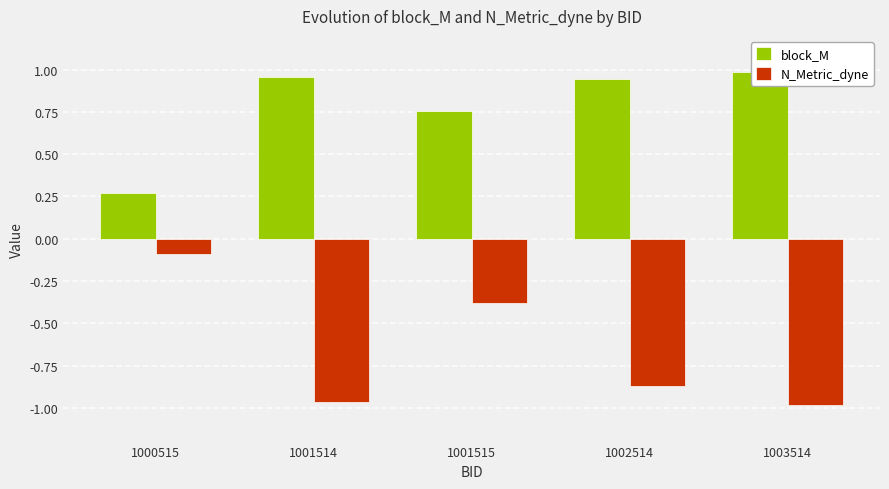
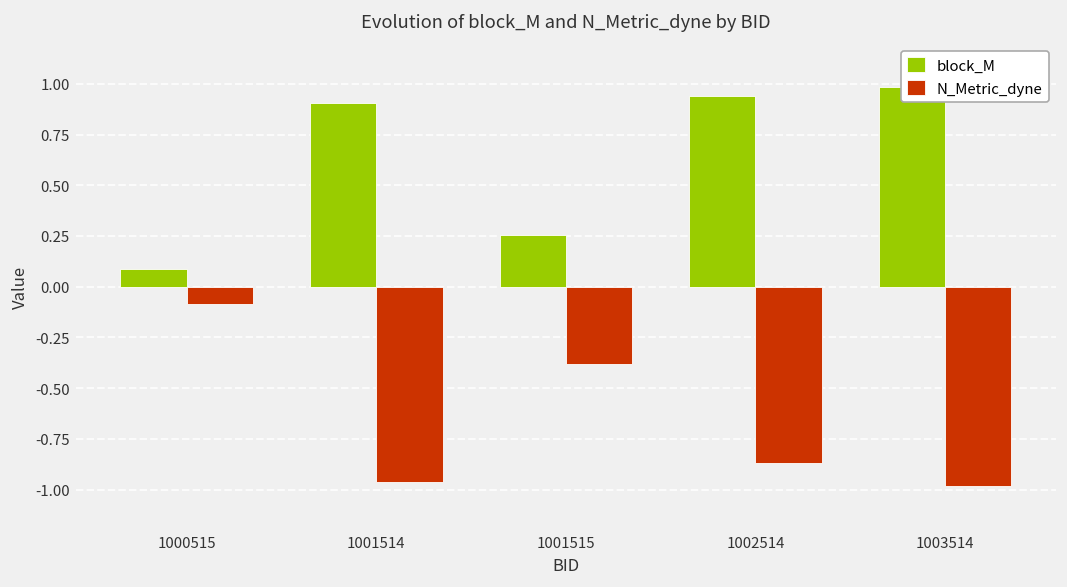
block_M, 1000515: 0.27 -> 0.09
block_M, 1001514: 0.96 -> 0.91
block_M, 1001515: 0.76 -> 0.25
